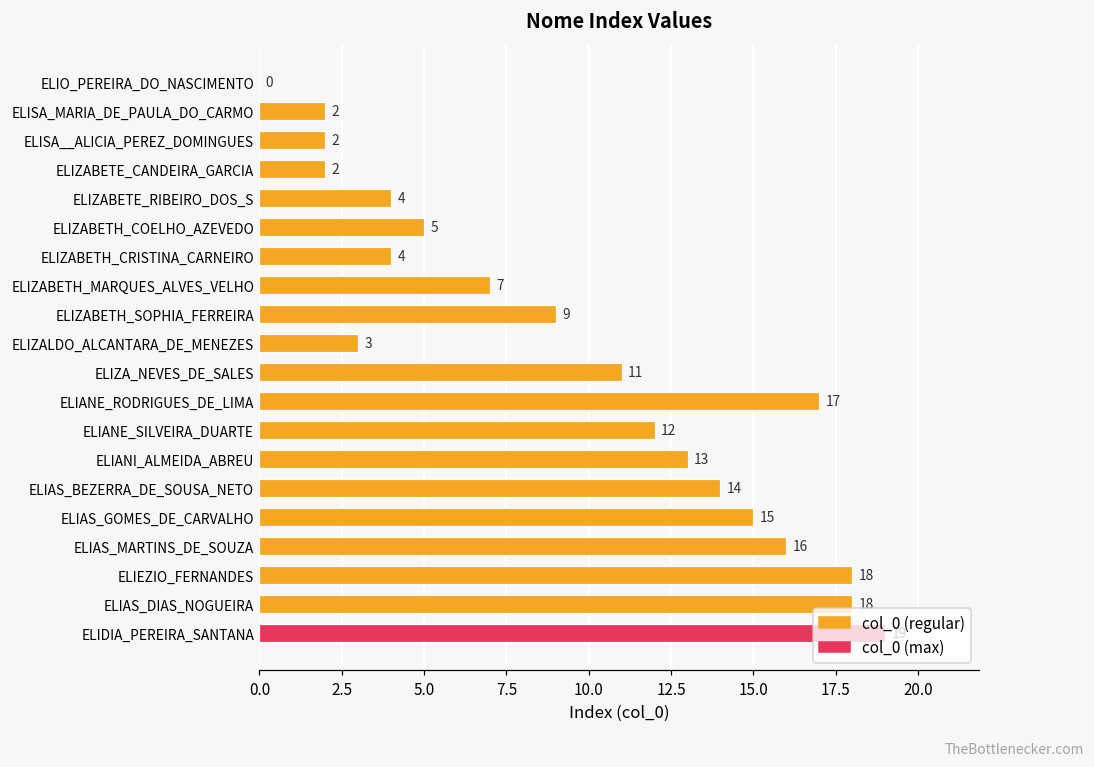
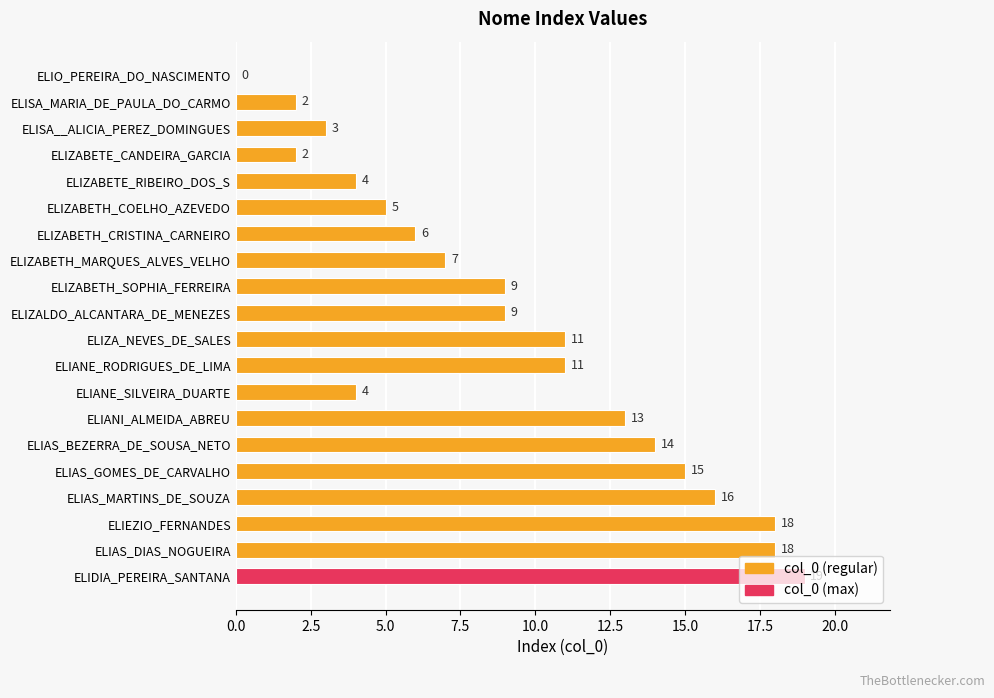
ELISA__ALICIA_PEREZ_DOMINGUES: 2 -> 3
ELIZABETH_CRISTINA_CARNEIRO: 4 -> 6
ELIZALDO_ALCANTARA_DE_MENEZES: 3 -> 9
ELIANE_RODRIGUES_DE_LIMA: 17 -> 11
ELIANE_SILVEIRA_DUARTE: 12 -> 4
